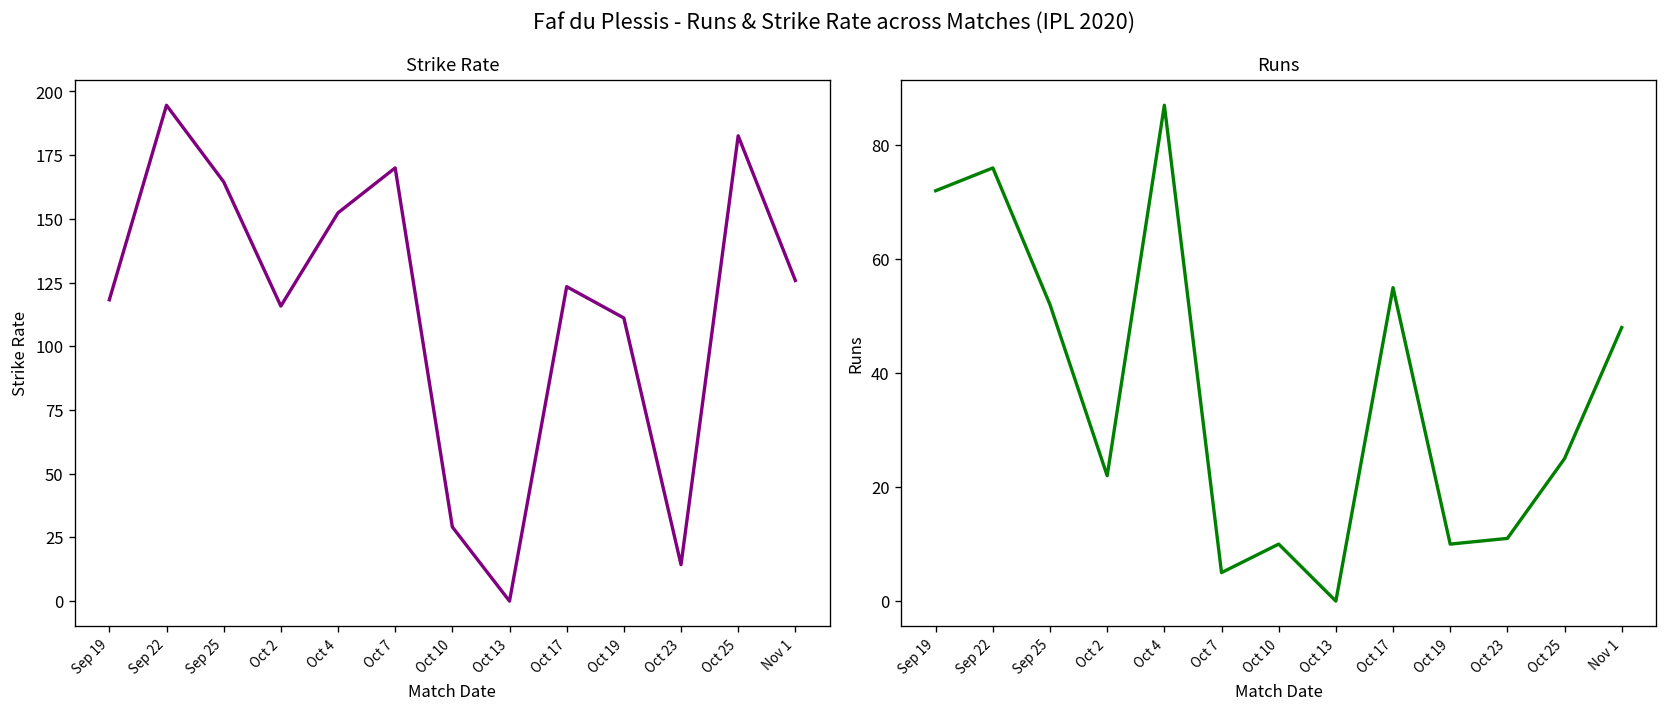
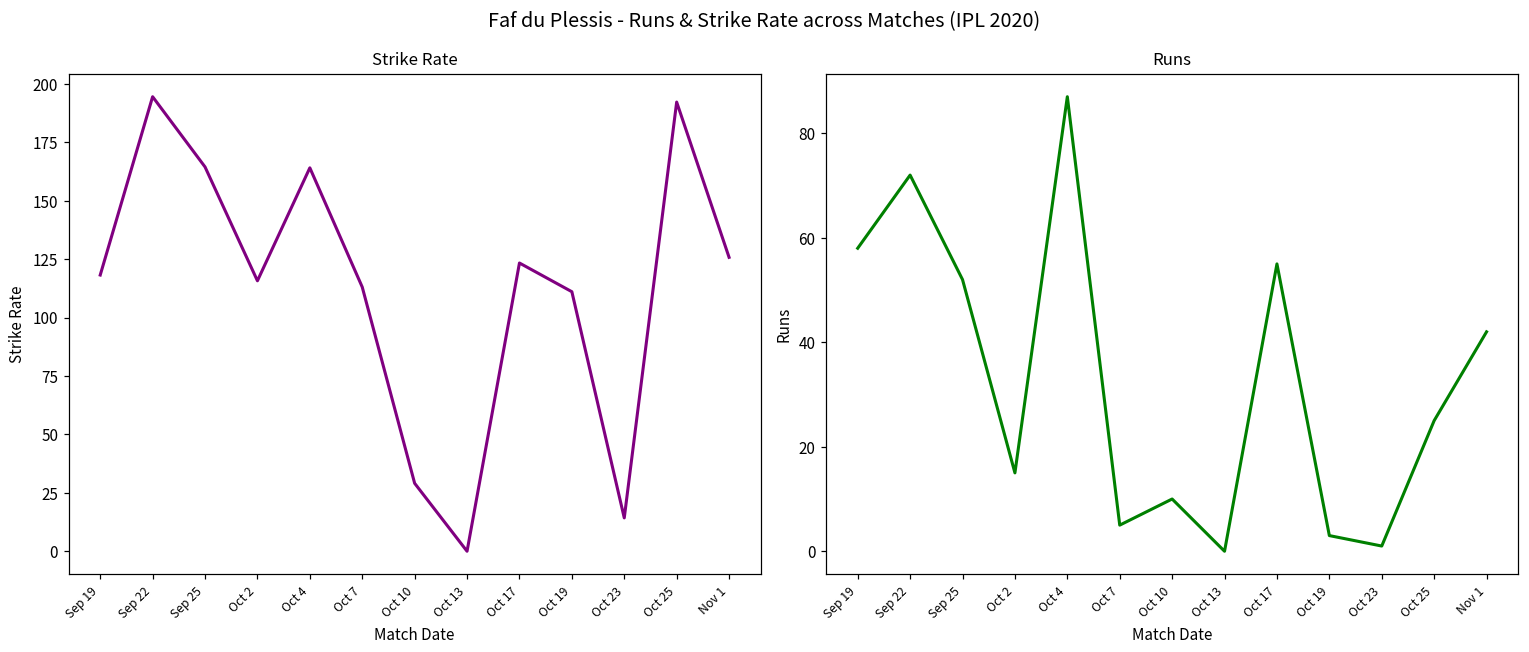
Strike Rate, Oct 4: 152 -> 164
Strike Rate, Oct 7: 170 -> 113
Strike Rate, Oct 25: 183 -> 192
Runs, Sep 19: 72 -> 58
Runs, Sep 22: 76 -> 72
Runs, Oct 2: 22 -> 15
Runs, Oct 19: 10 -> 3
Runs, Oct 23: 11 -> 1
Runs, Nov 1: 48 -> 42
